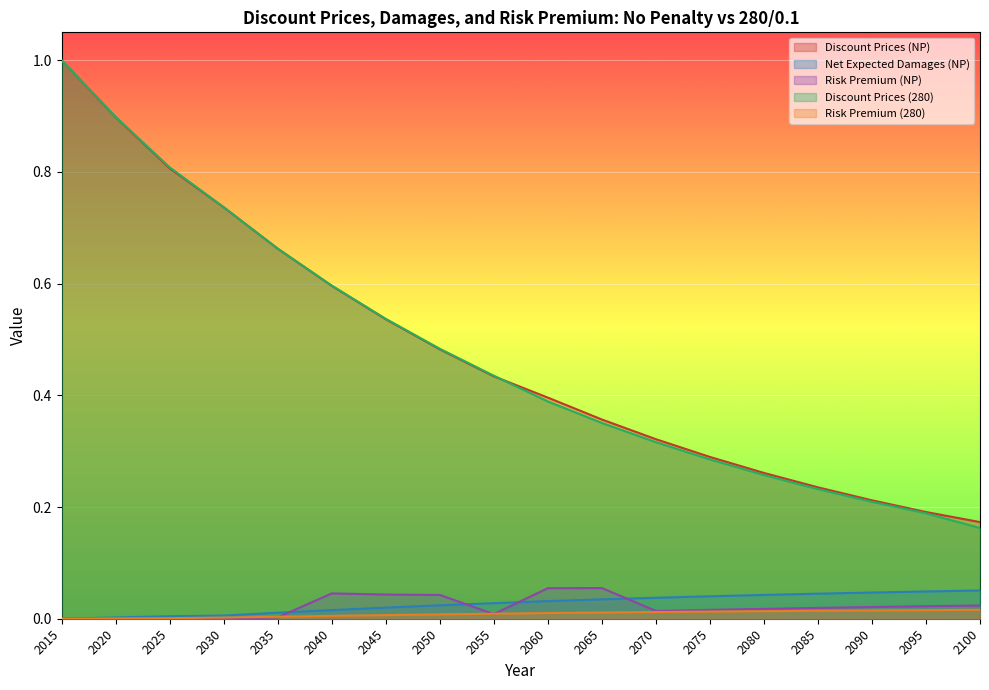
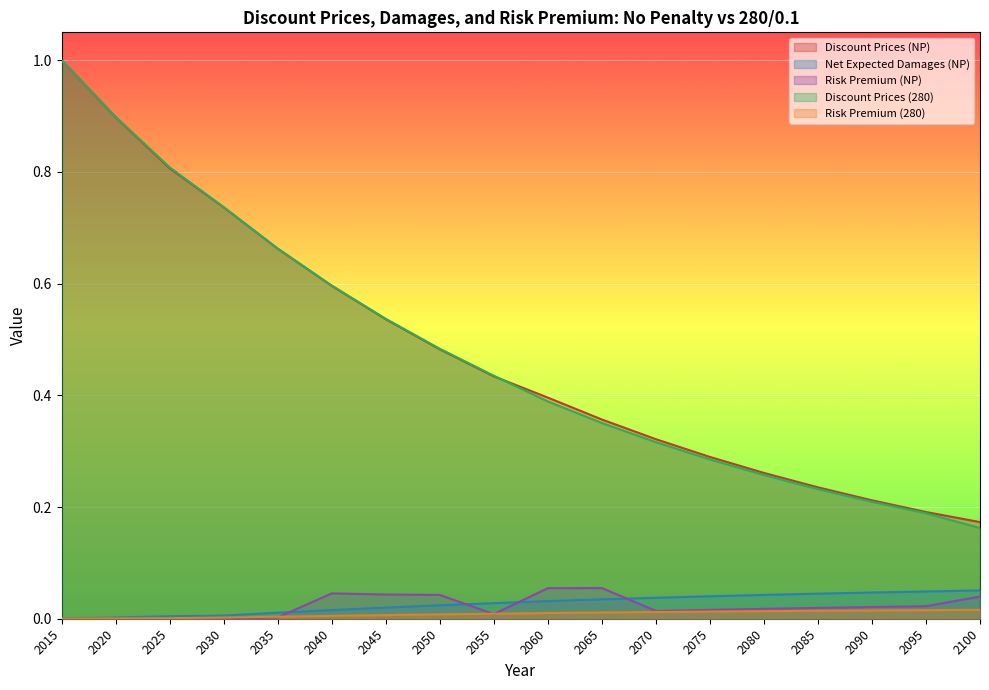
Risk Premium (NP), 2100: 0.02 -> 0.04
